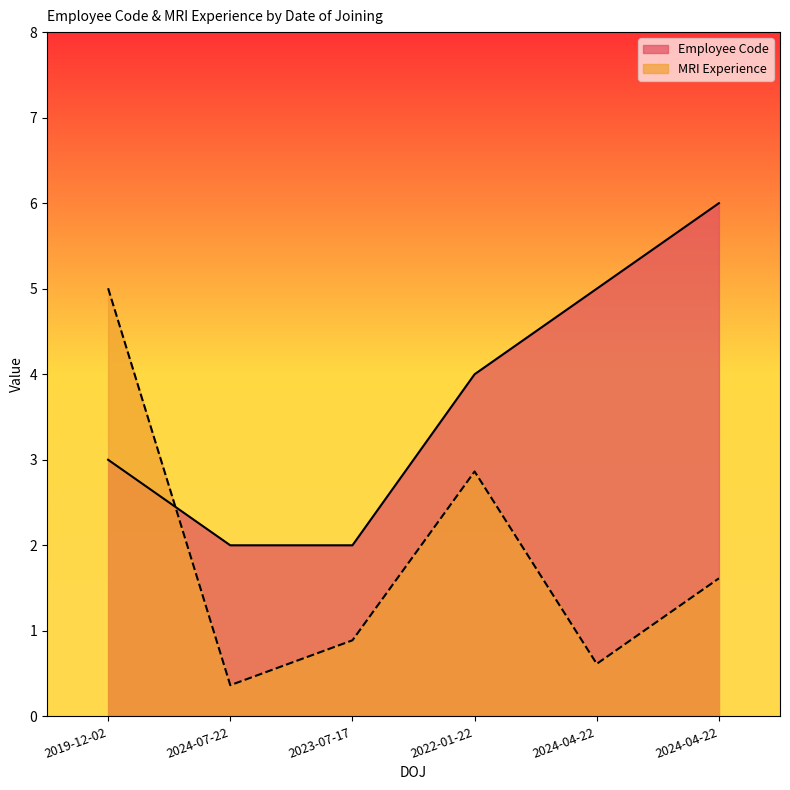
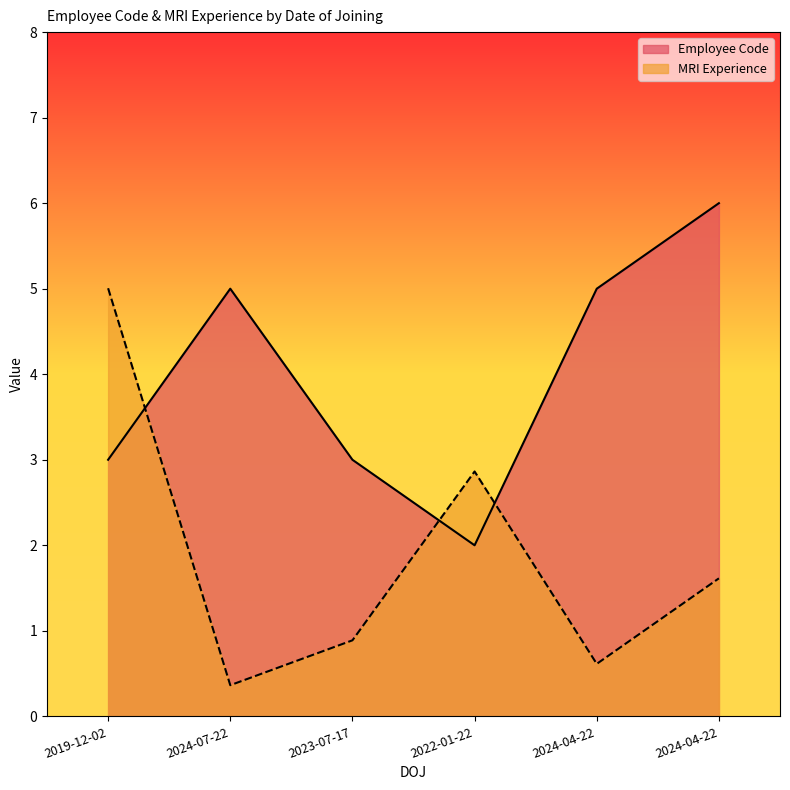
Employee Code, 2024-07-22: 2 -> 5
Employee Code, 2023-07-17: 2 -> 3
Employee Code, 2022-01-22: 4 -> 2
